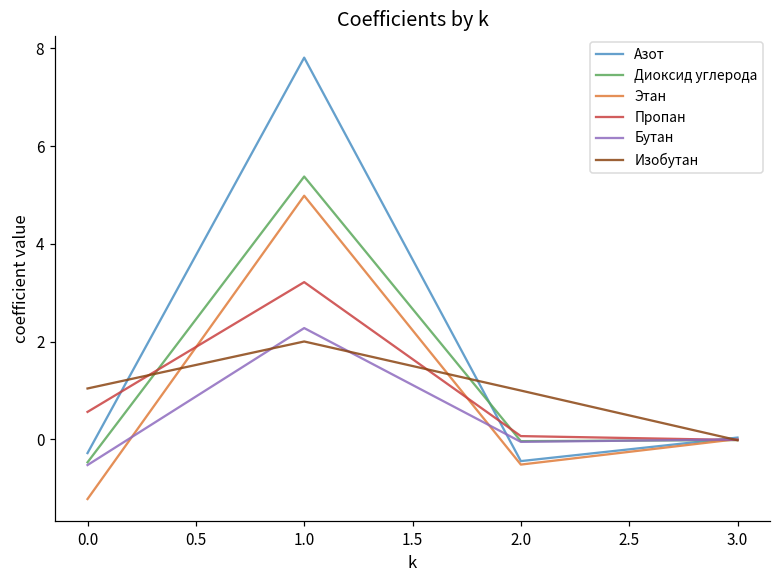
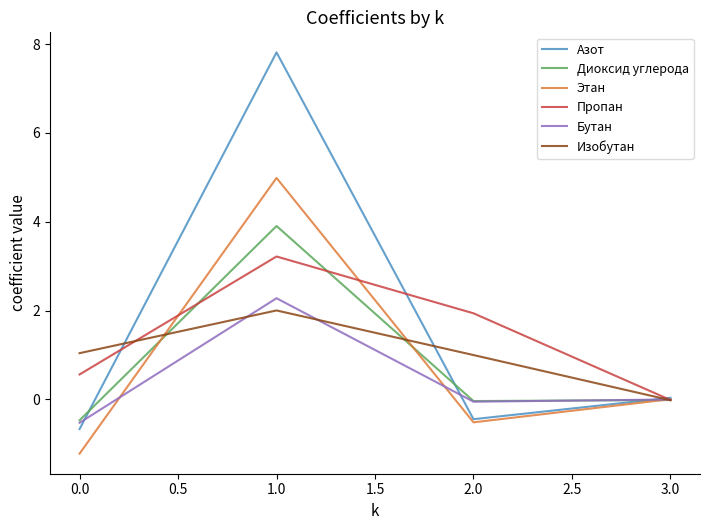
Азот, 0.0: -0.3 -> -0.7
Диоксид углерода, 1.0: 5.4 -> 3.9
Пропан, 2.0: 0.1 -> 1.9
